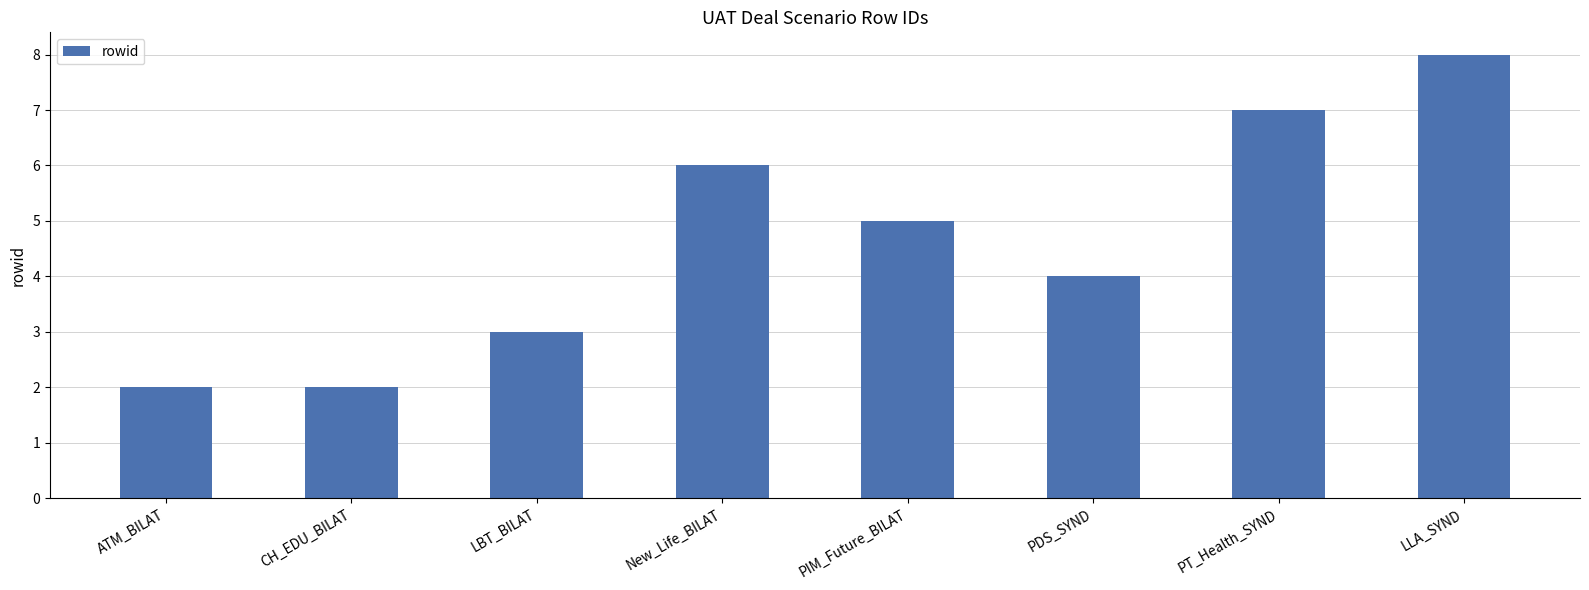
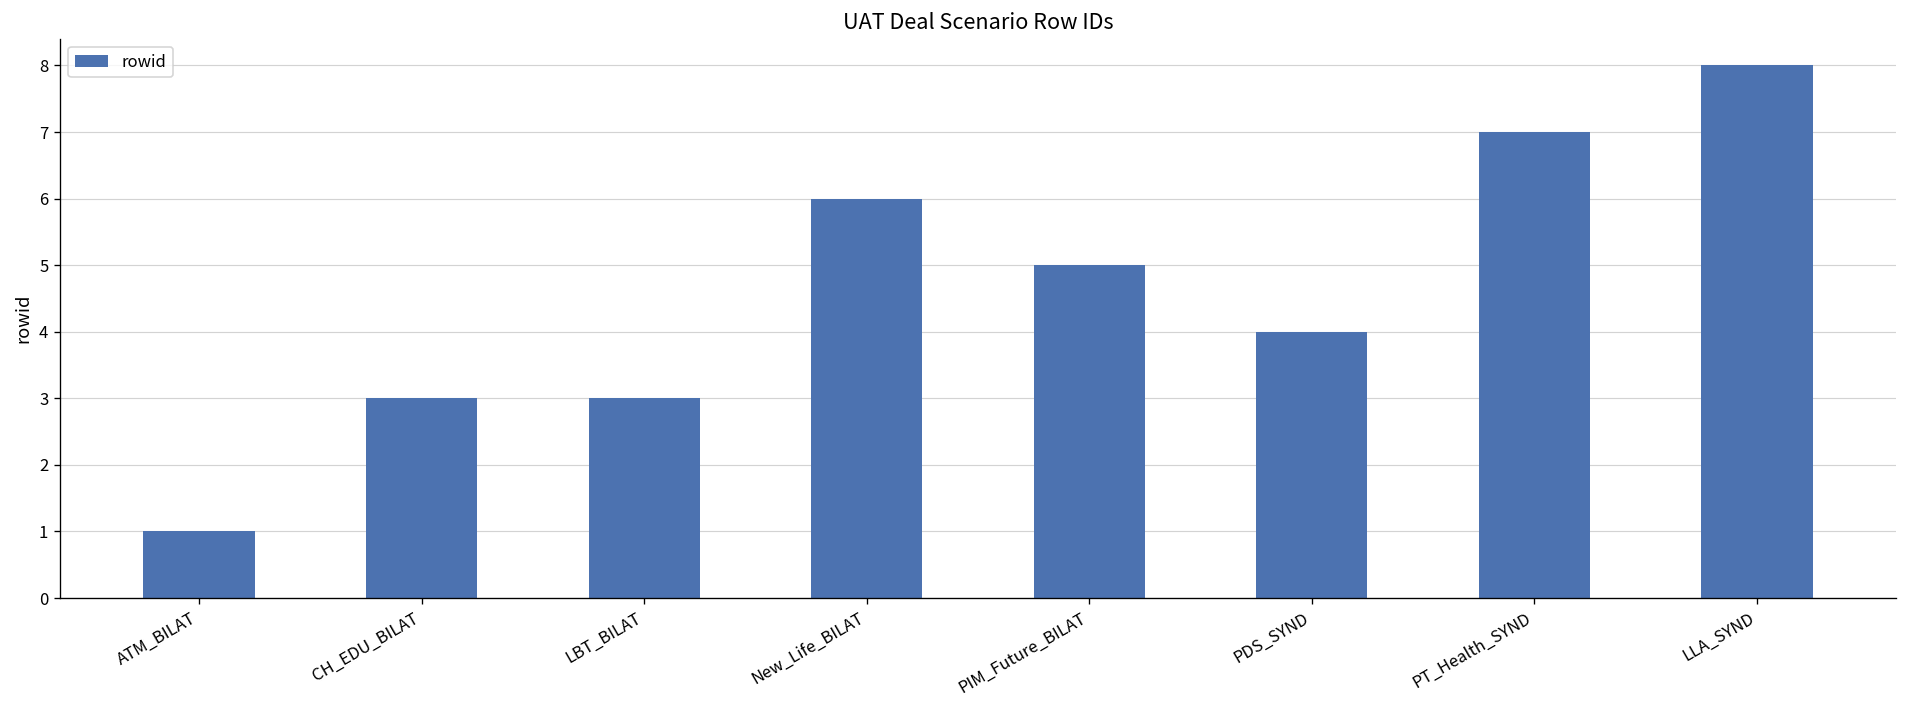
ATM_BILAT: 2 -> 1
CH_EDU_BILAT: 2 -> 3
